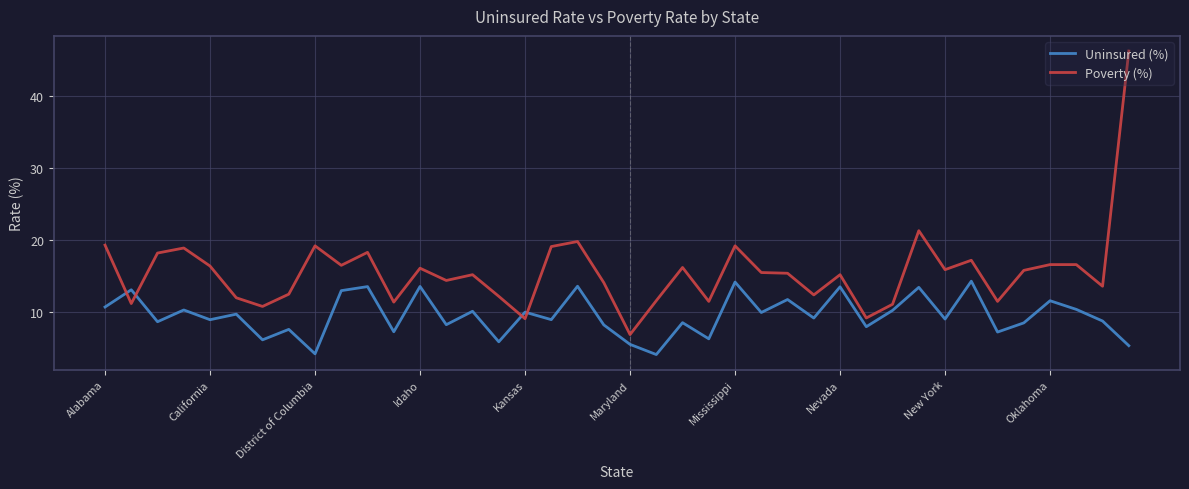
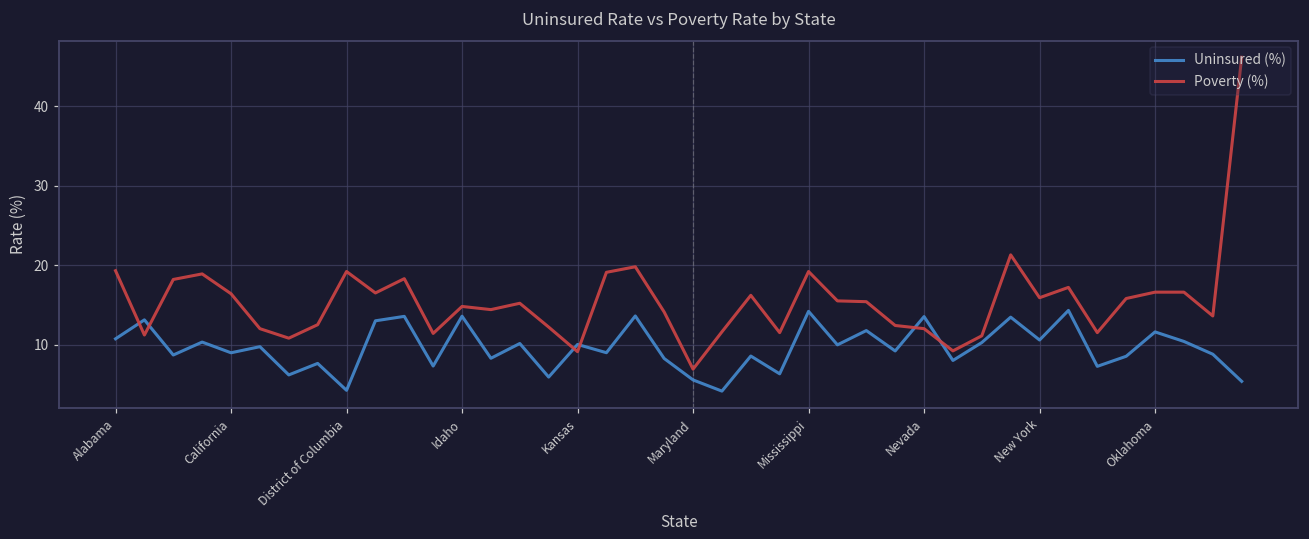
Poverty (%), Idaho: 16 -> 15
Poverty (%), Nevada: 15 -> 12
Uninsured (%), New York: 9 -> 11
